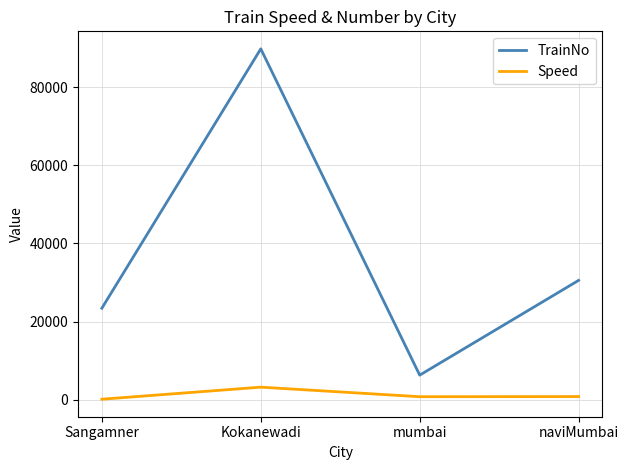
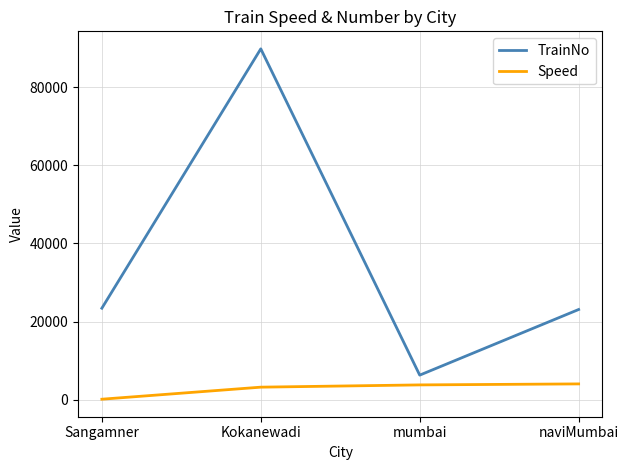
Speed, mumbai: 1000 -> 4000
TrainNo, naviMumbai: 31000 -> 23000
Speed, naviMumbai: 1000 -> 4000
